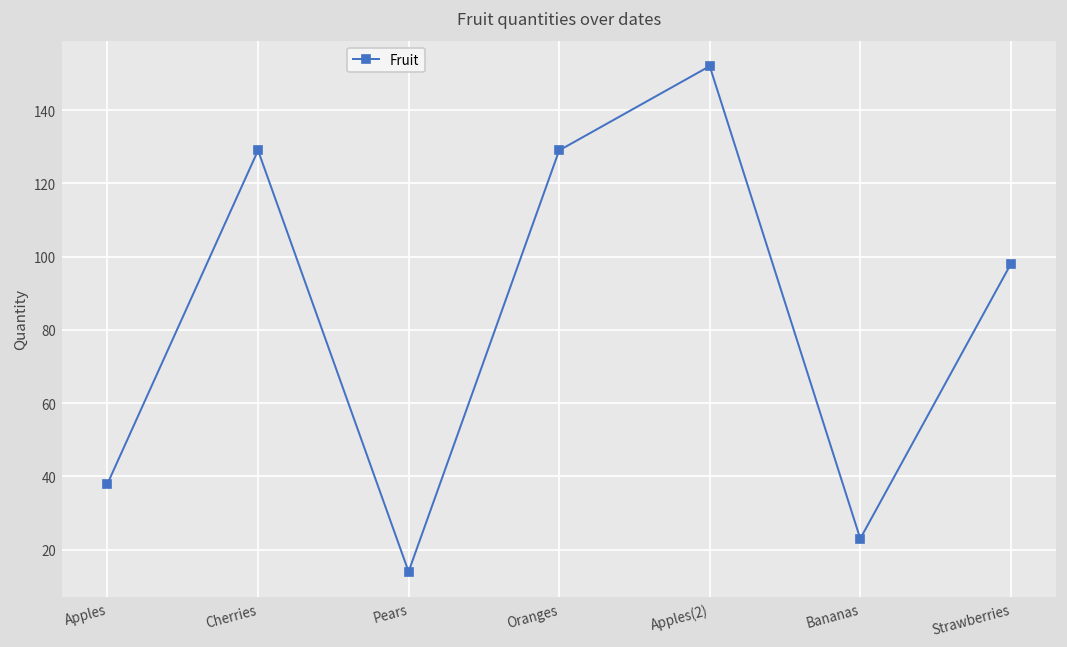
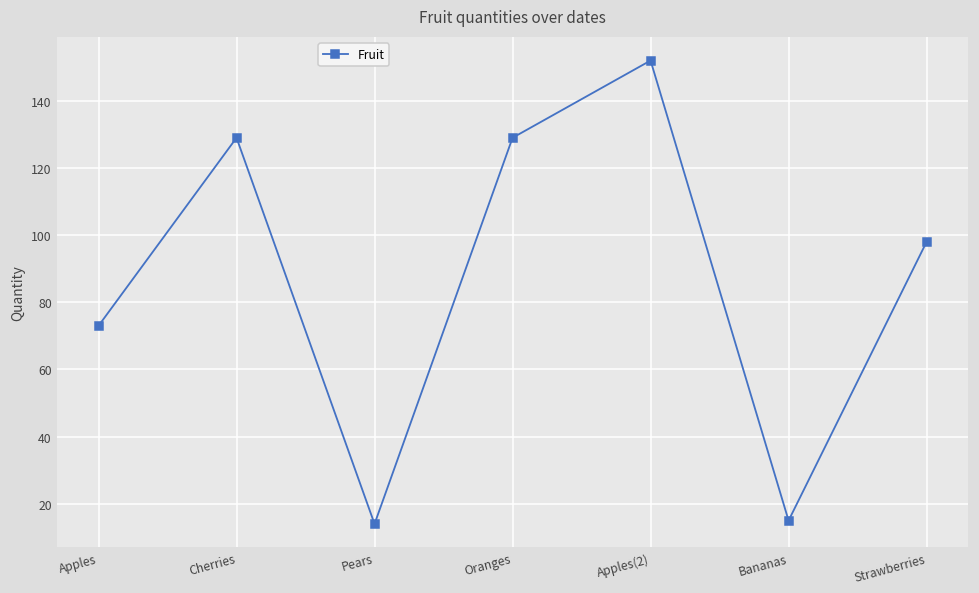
Apples: 38 -> 73
Bananas: 23 -> 15
